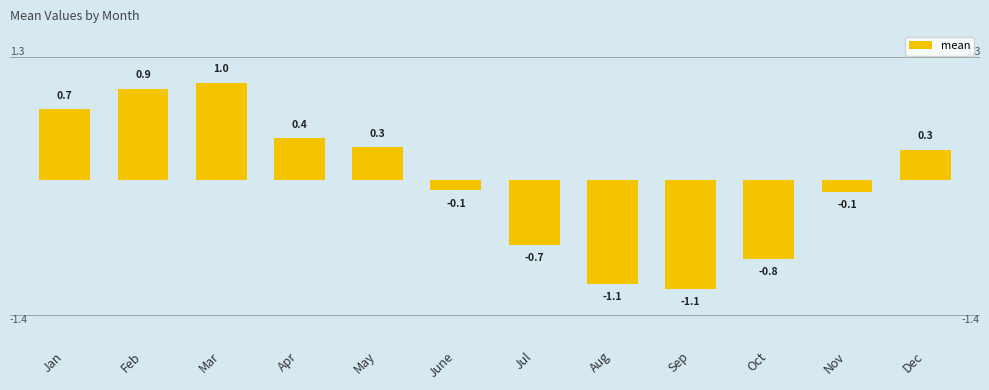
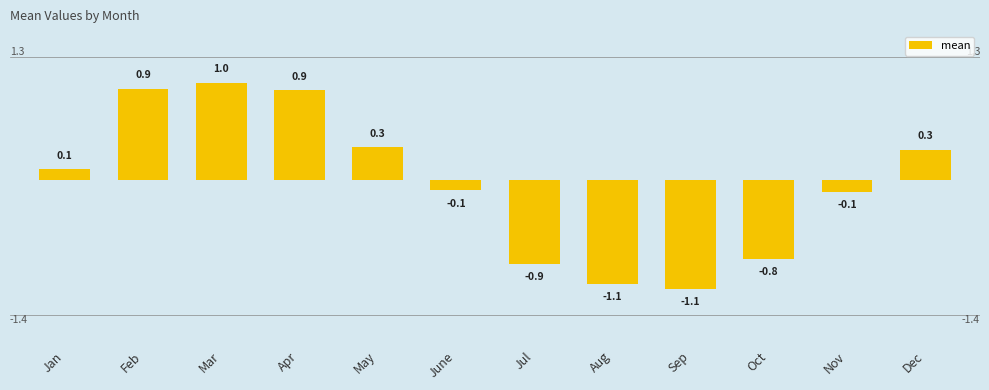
Jan: 0.7 -> 0.1
Apr: 0.4 -> 0.9
Jul: -0.7 -> -0.9
